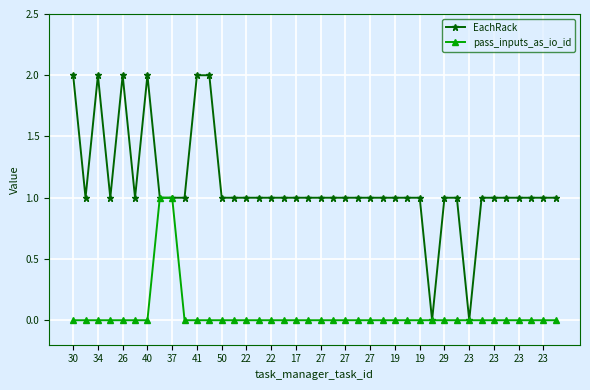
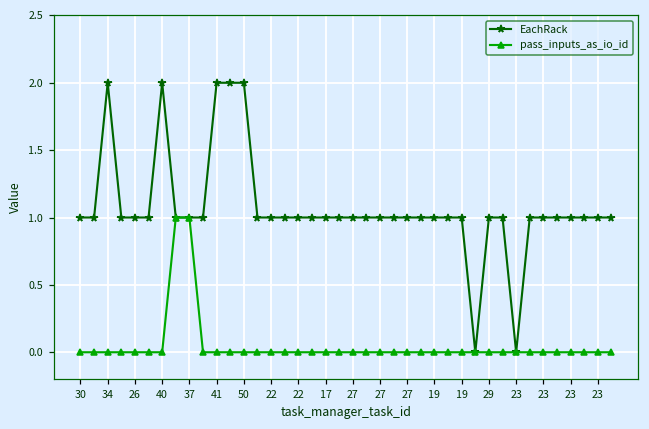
EachRack, 30: 2 -> 1
EachRack, 26: 2 -> 1
EachRack, 50: 1 -> 2
